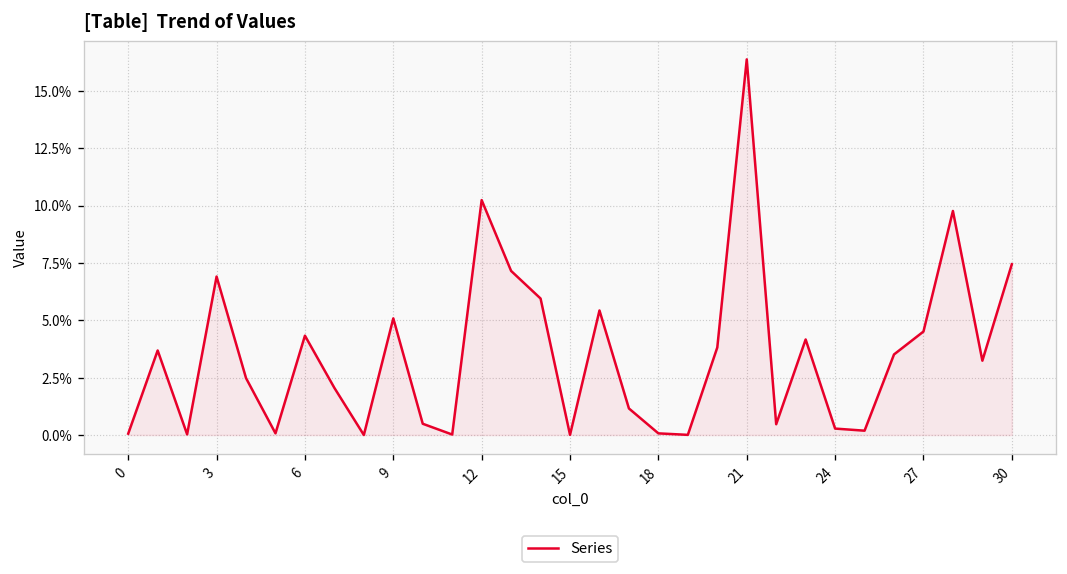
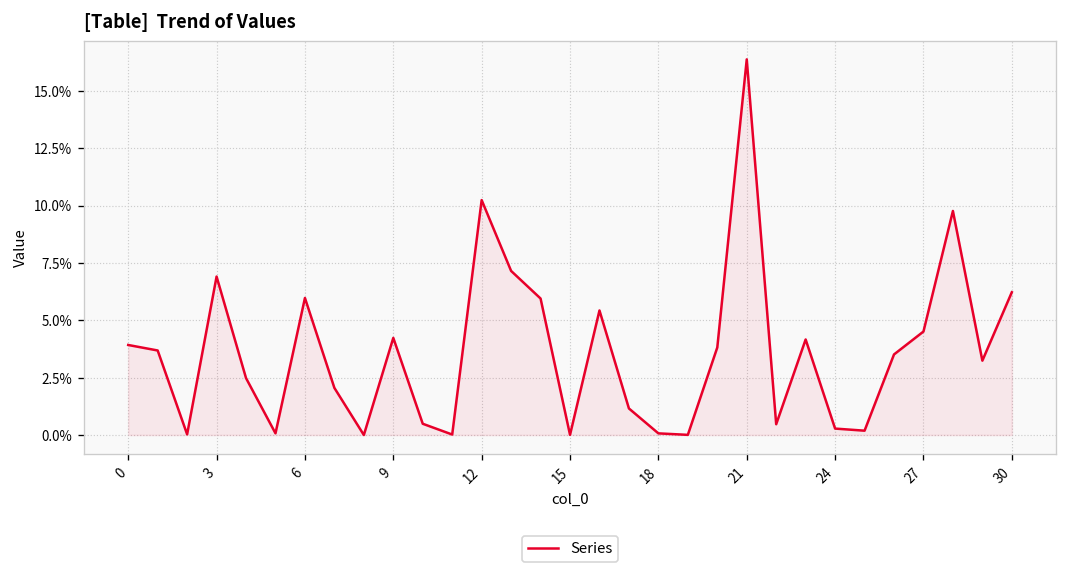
0: 0.1% -> 3.9%
6: 4.3% -> 6.0%
9: 5.1% -> 4.2%
30: 7.4% -> 6.2%
